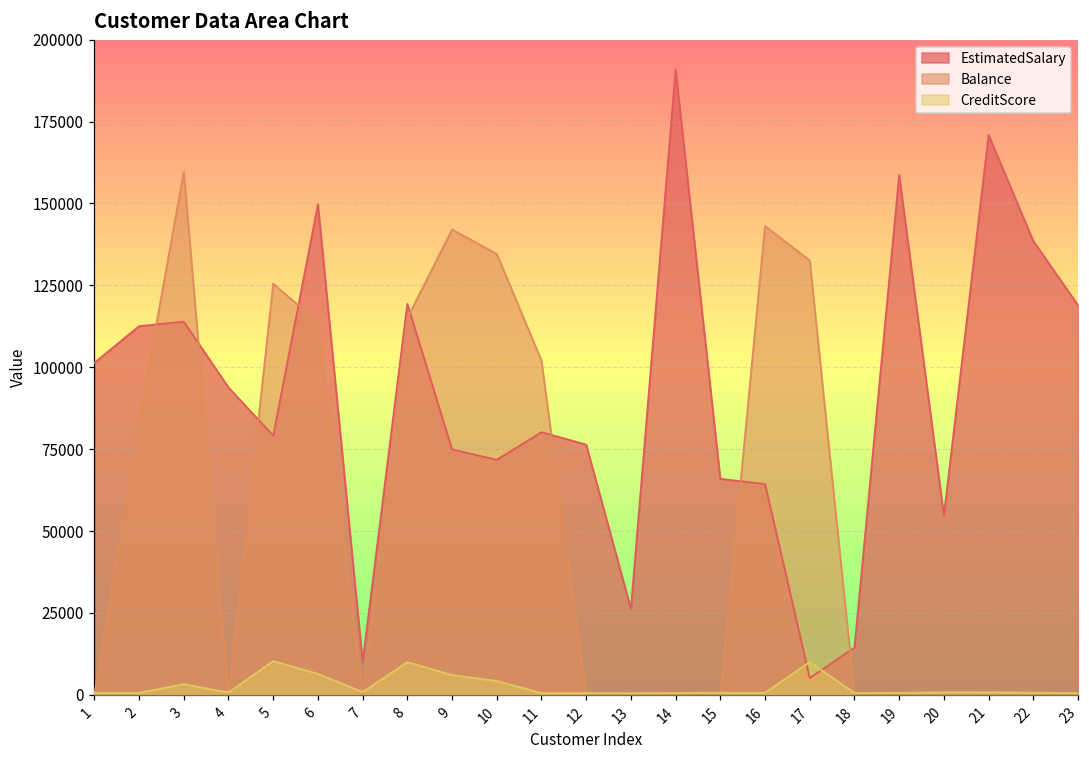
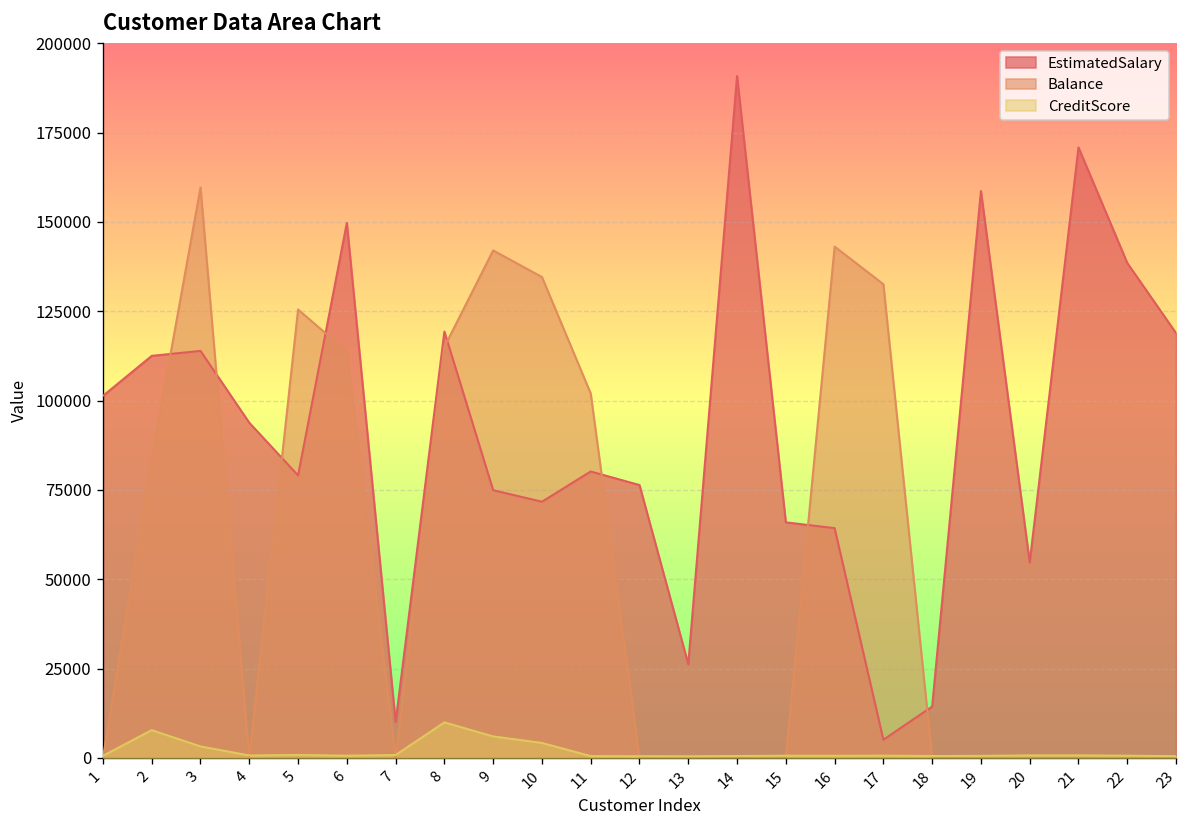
CreditScore, 2: 1000 -> 8000
CreditScore, 5: 10000 -> 1000
CreditScore, 6: 6000 -> 1000
CreditScore, 17: 10000 -> 1000
